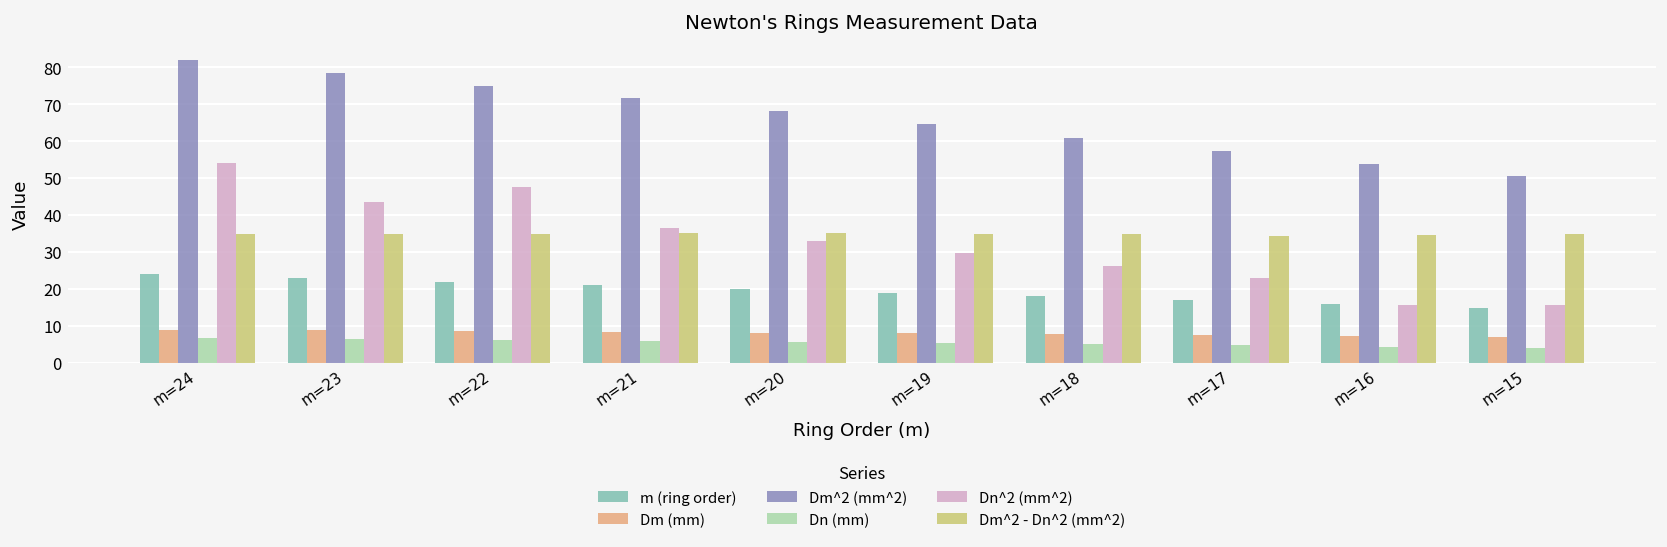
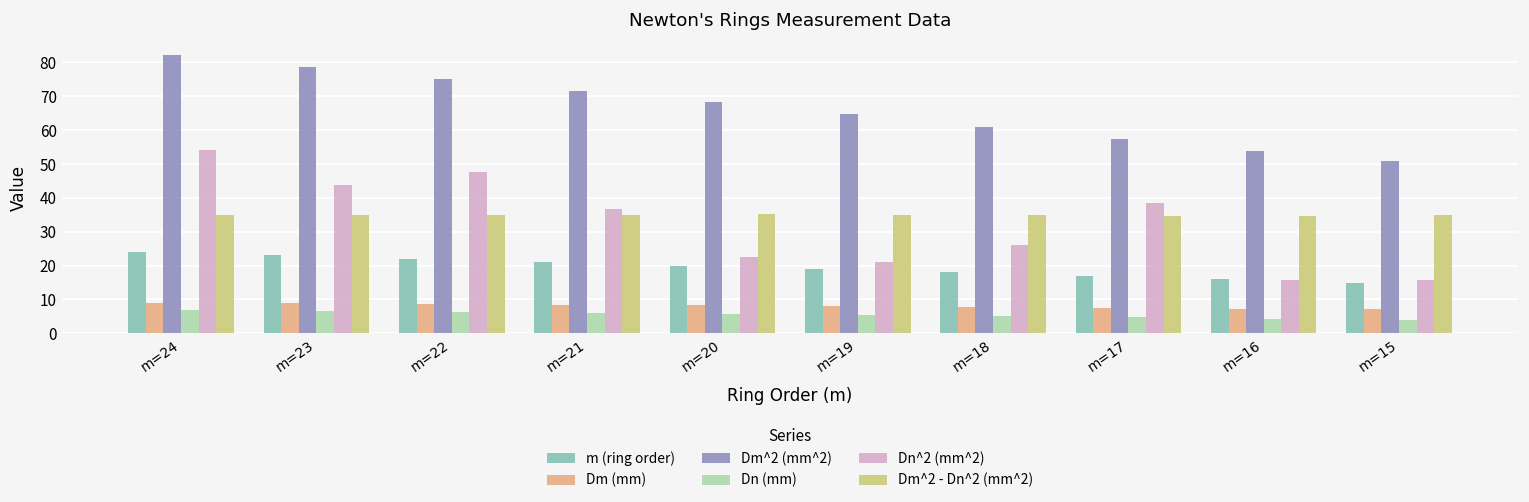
Dn^2 (mm^2), m=20: 33 -> 22
Dn^2 (mm^2), m=19: 30 -> 21
Dn^2 (mm^2), m=17: 23 -> 38
